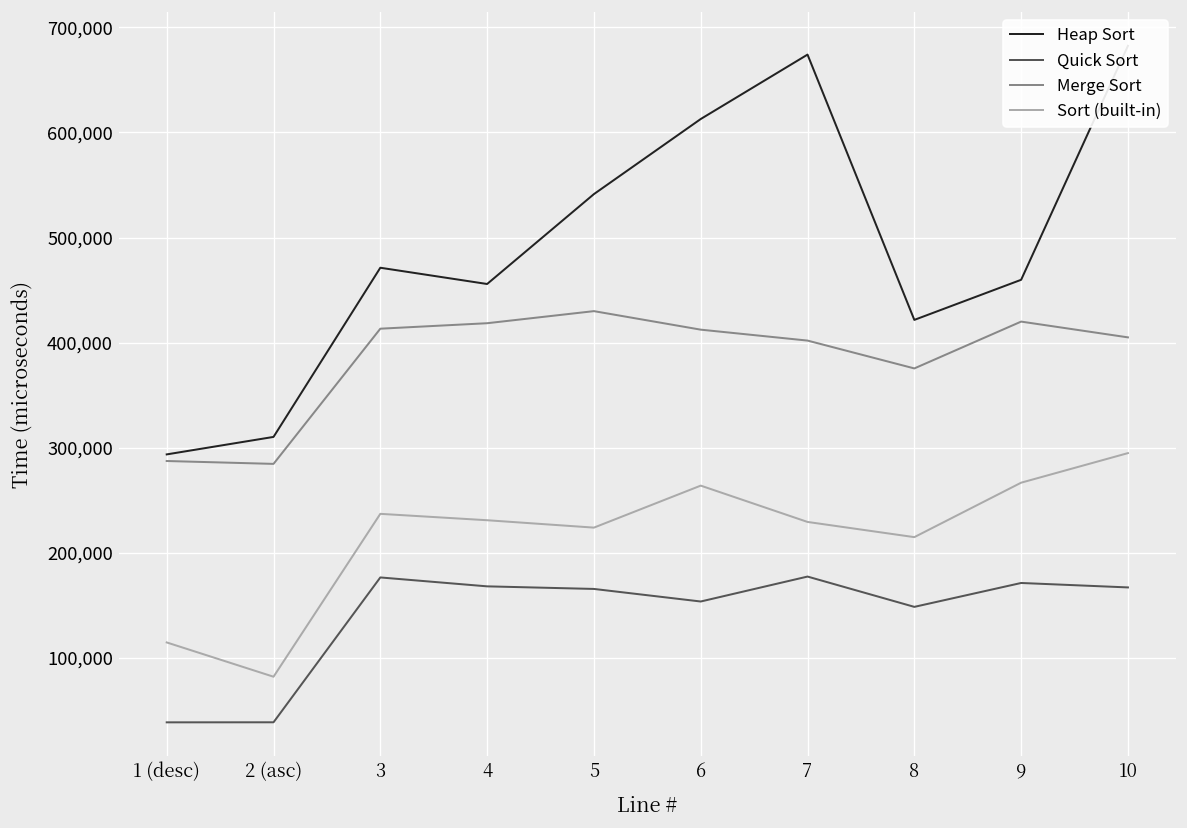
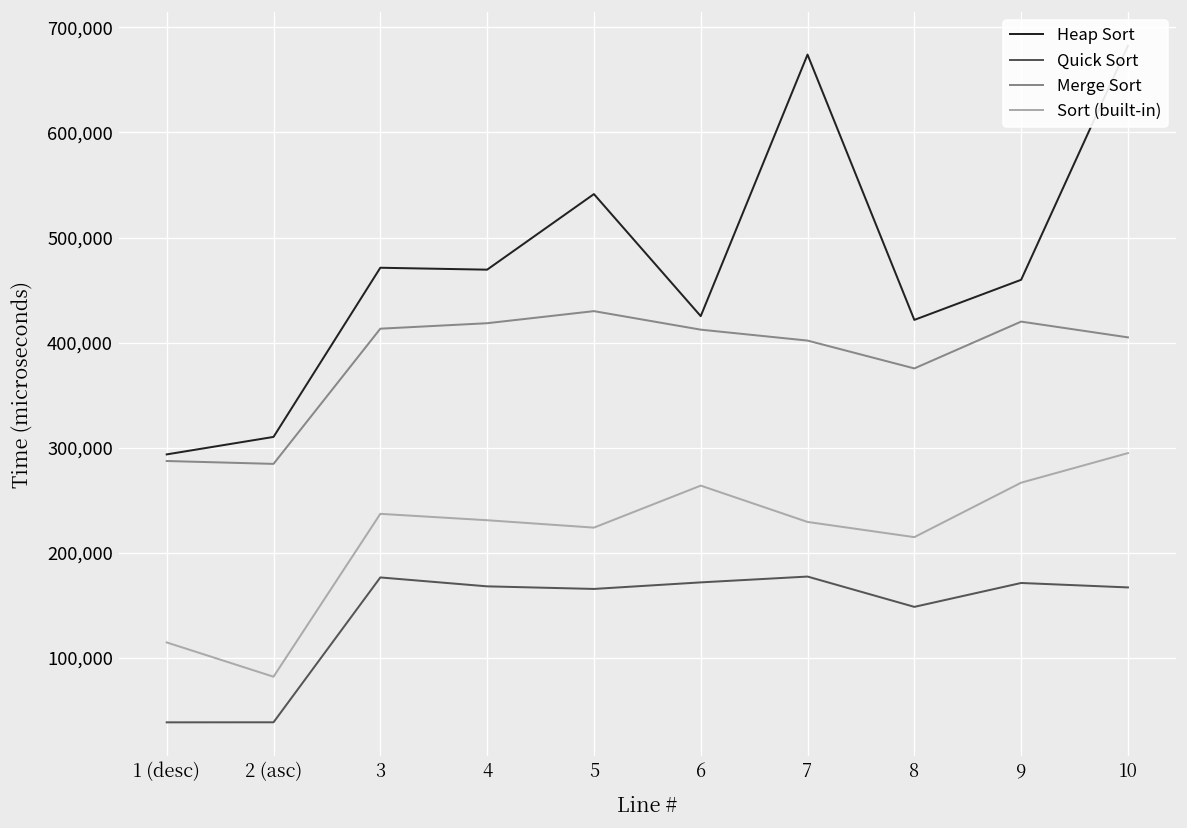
Heap Sort, 4: 460,000 -> 470,000
Heap Sort, 6: 610,000 -> 430,000
Quick Sort, 6: 150,000 -> 170,000
